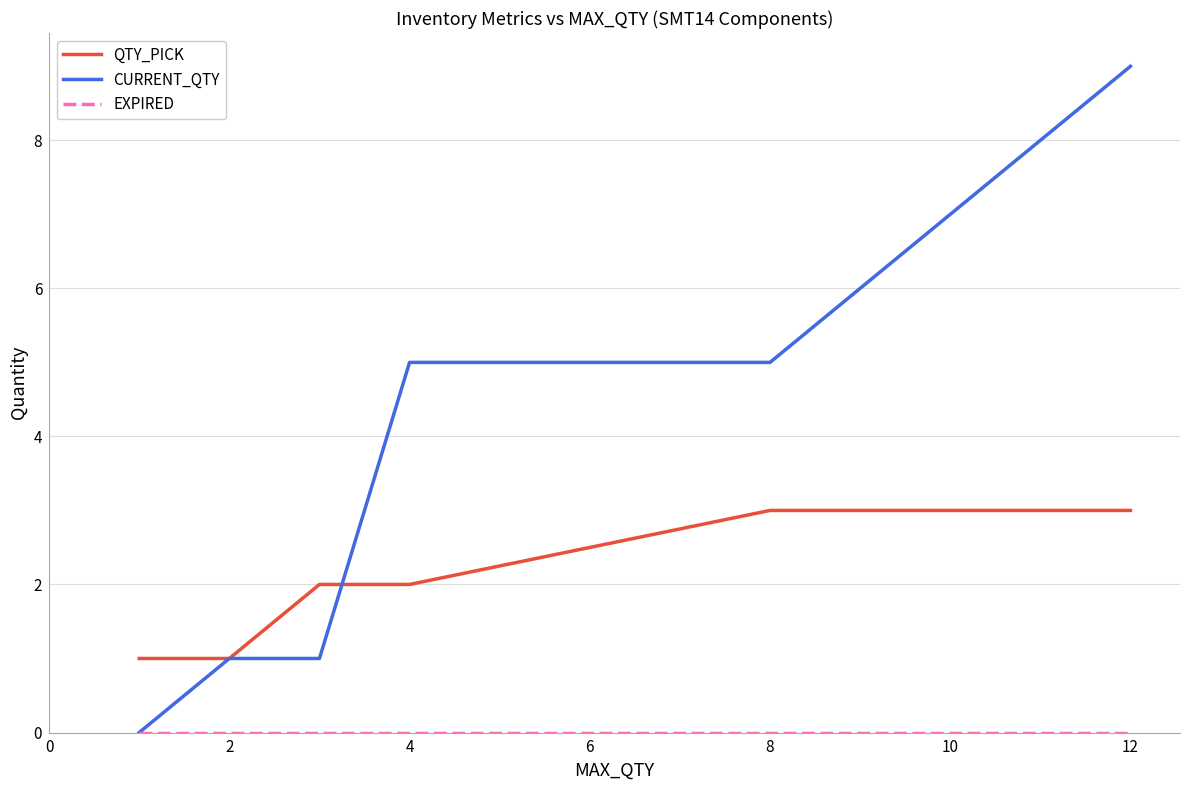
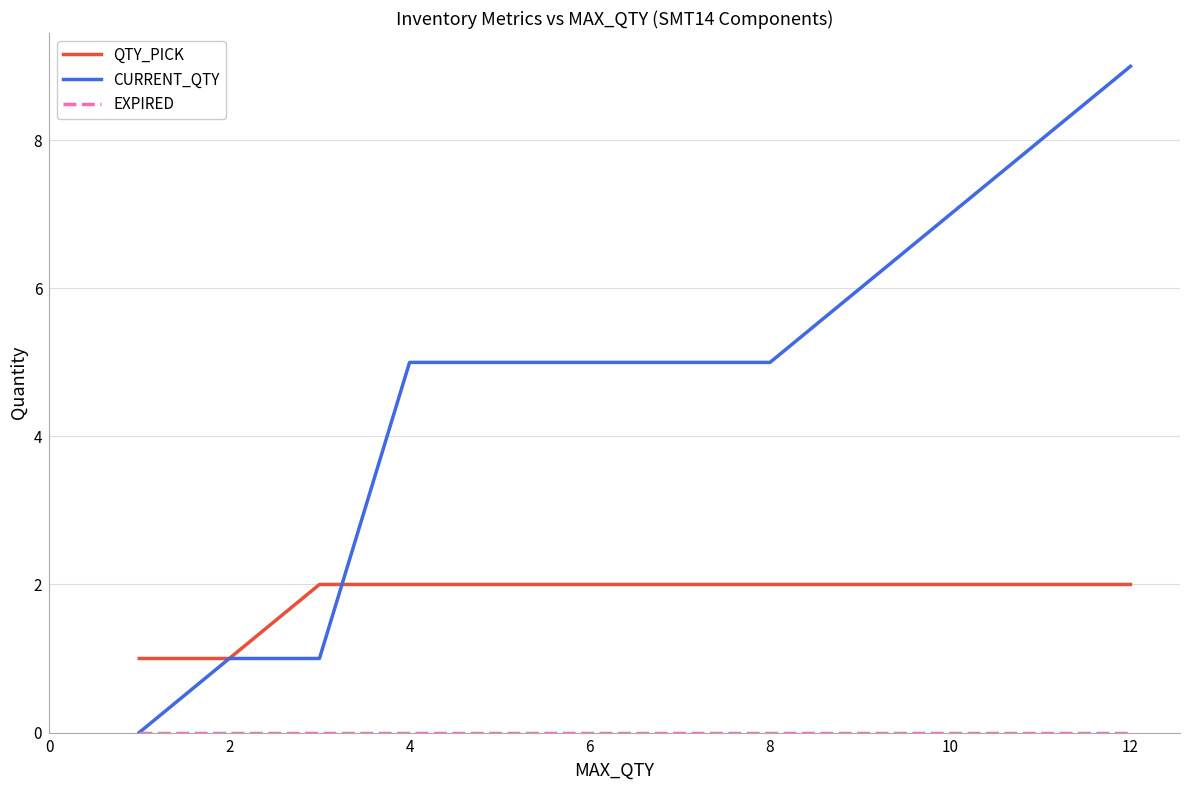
QTY_PICK, 8: 3 -> 2
QTY_PICK, 12: 3 -> 2
